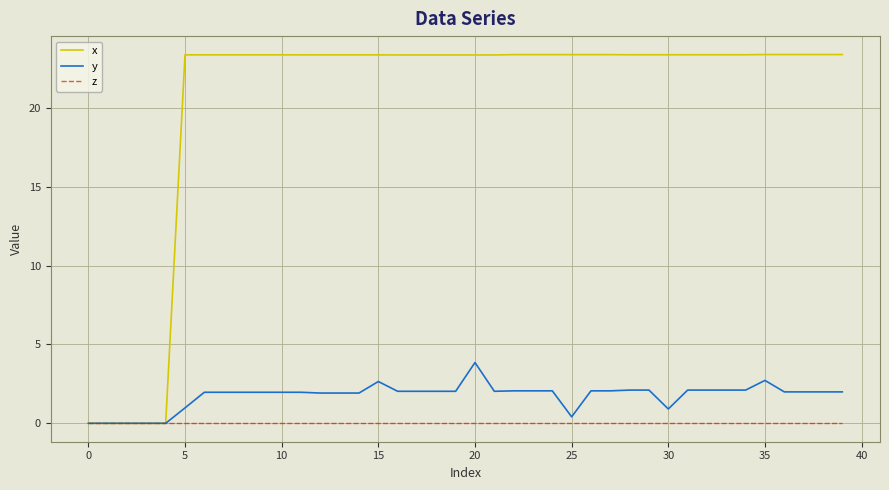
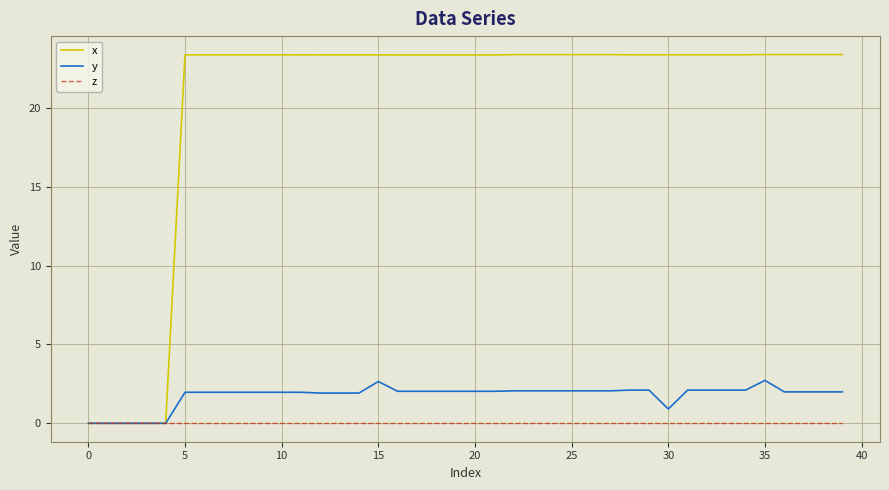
y, 5: 1.0 -> 2.0
y, 20: 3.8 -> 2.0
y, 25: 0.4 -> 2.1
